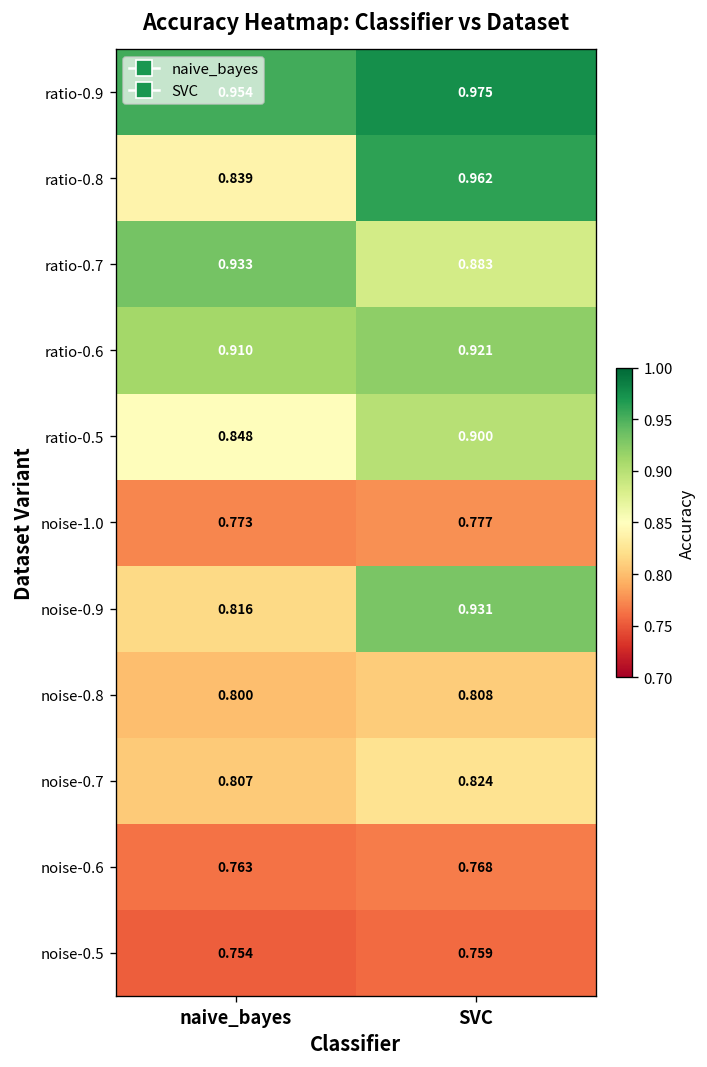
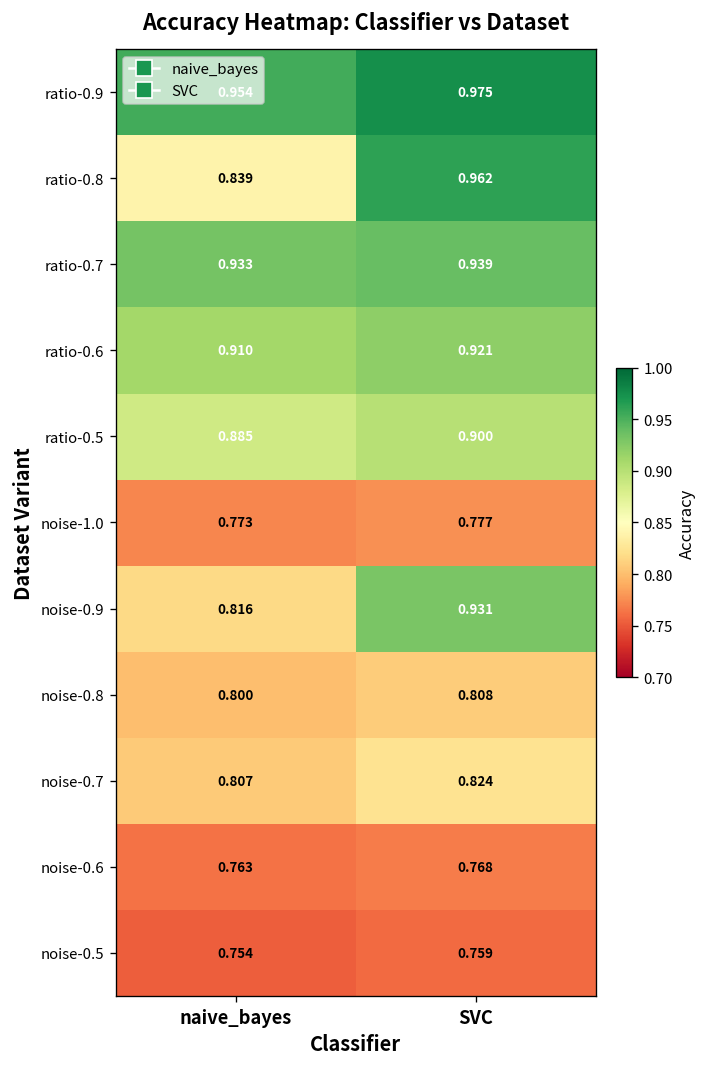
ratio-0.7, SVC: 0.883 -> 0.939
ratio-0.5, naive_bayes: 0.848 -> 0.885
